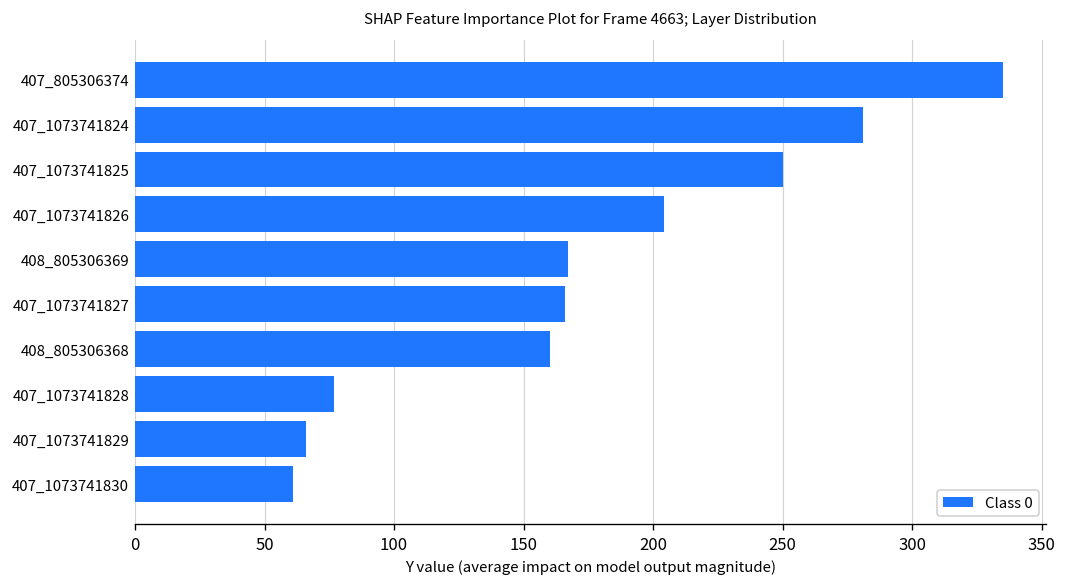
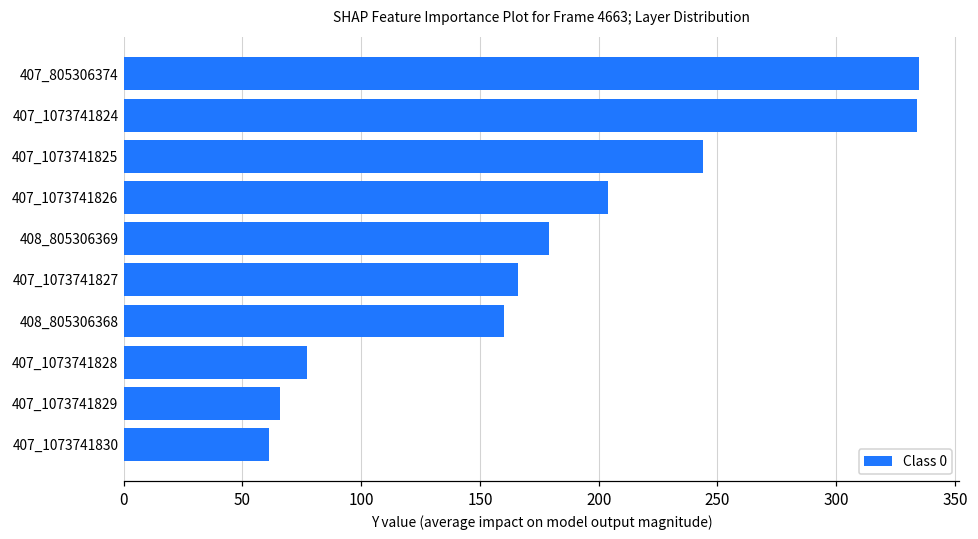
407_1073741824: 281 -> 334
407_1073741825: 250 -> 244
408_805306369: 167 -> 179
